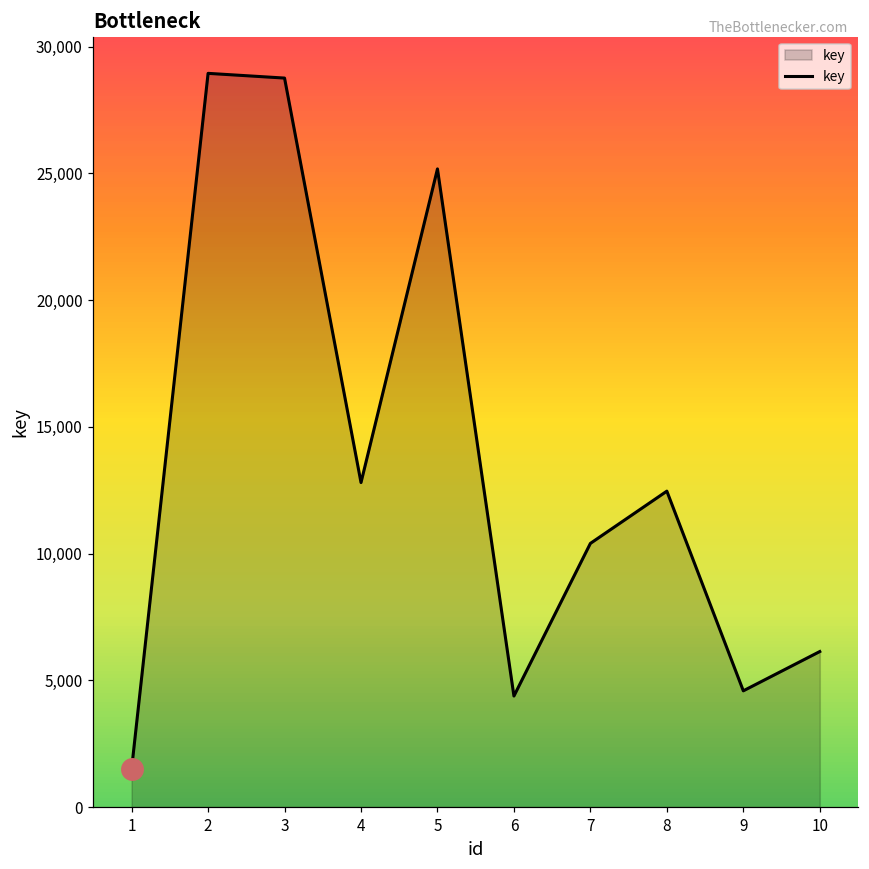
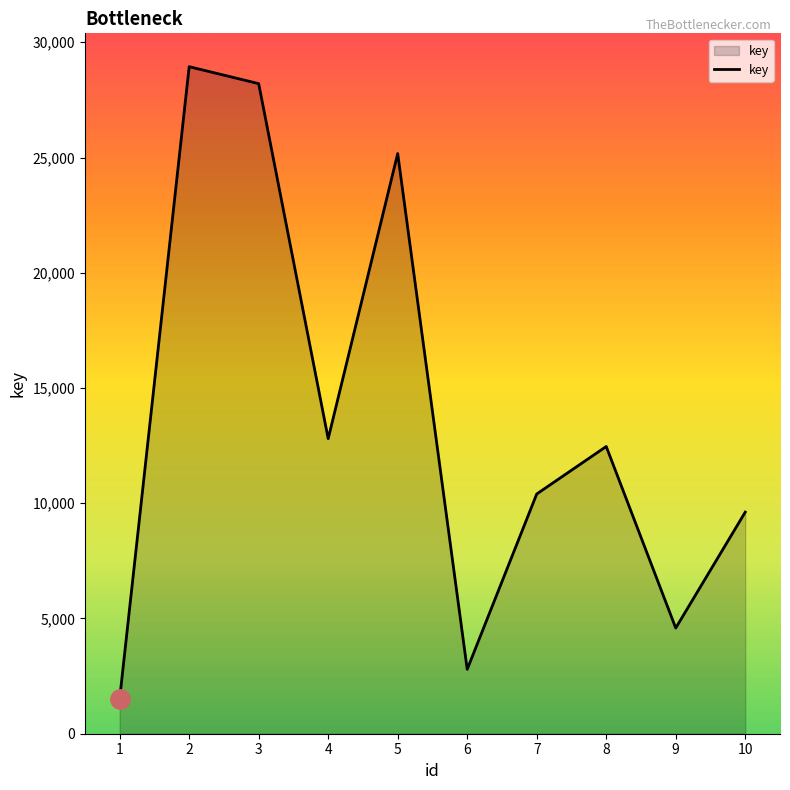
key, 3: 28,800 -> 28,200
key, 6: 4,400 -> 2,800
key, 10: 6,100 -> 9,600
